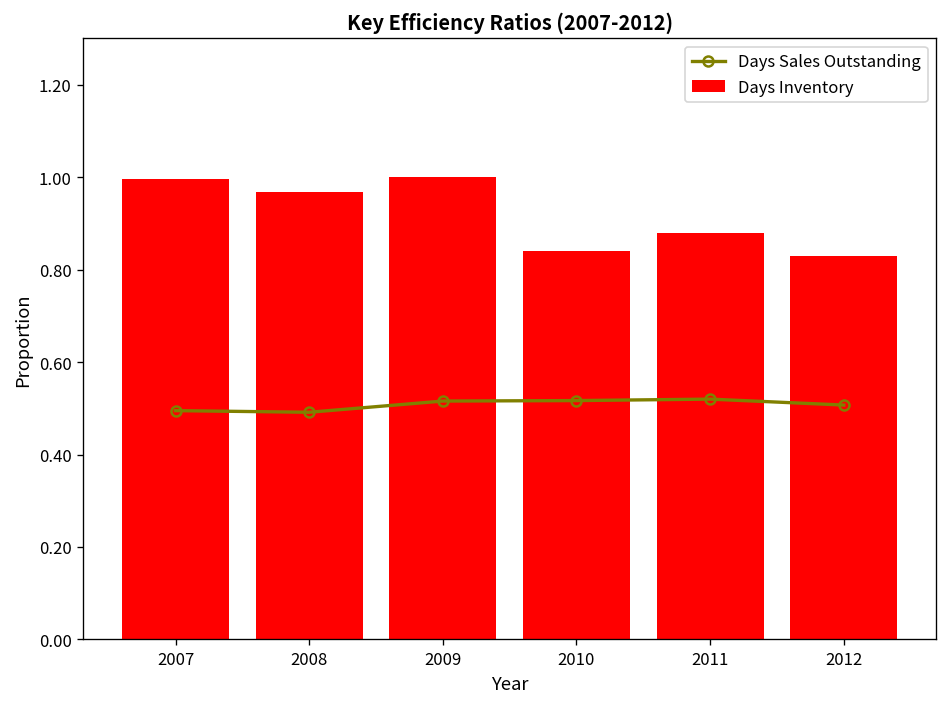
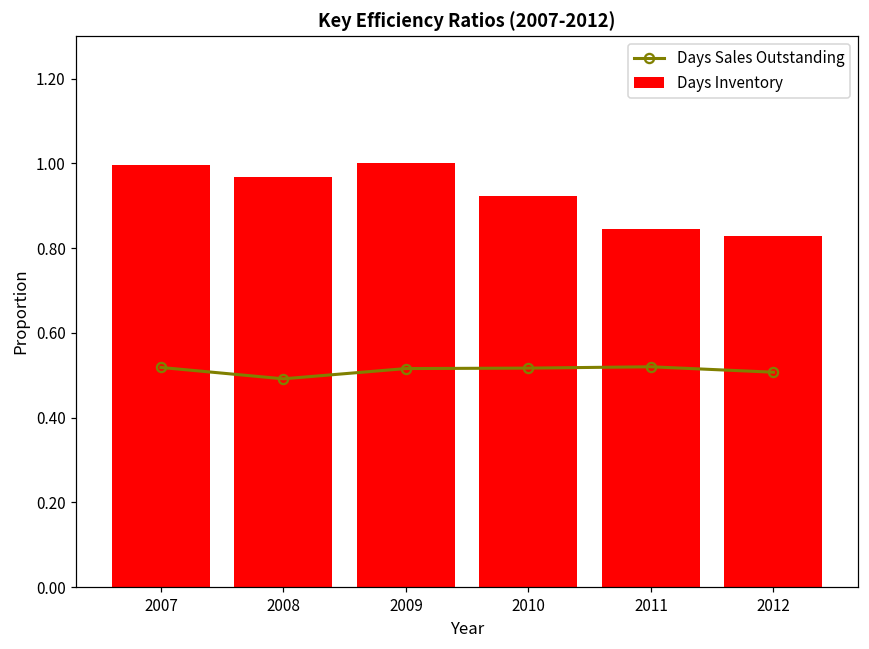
Days Sales Outstanding, 2007: 0.49 -> 0.52
Days Inventory, 2010: 0.84 -> 0.92
Days Inventory, 2011: 0.88 -> 0.84
